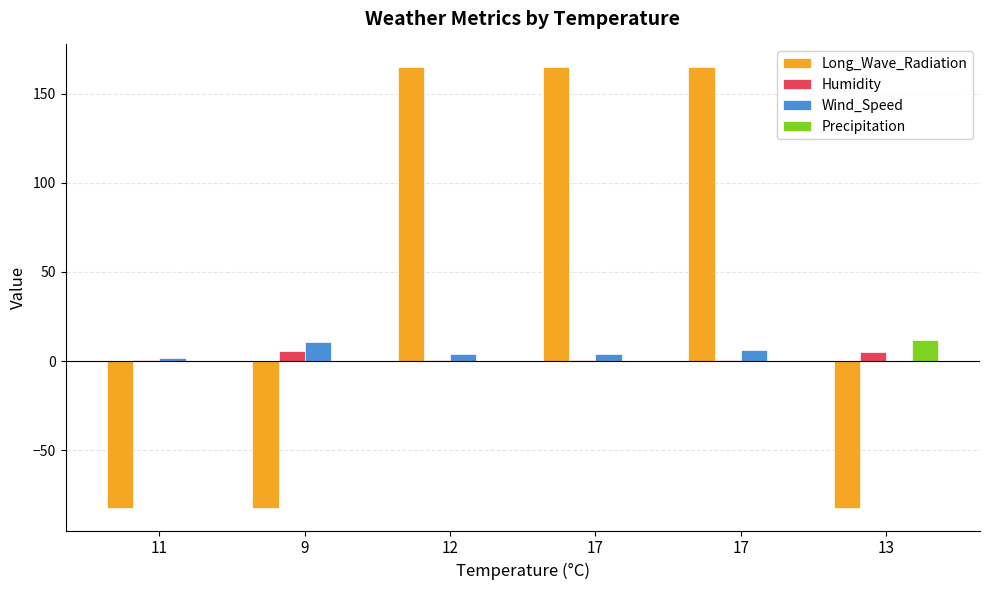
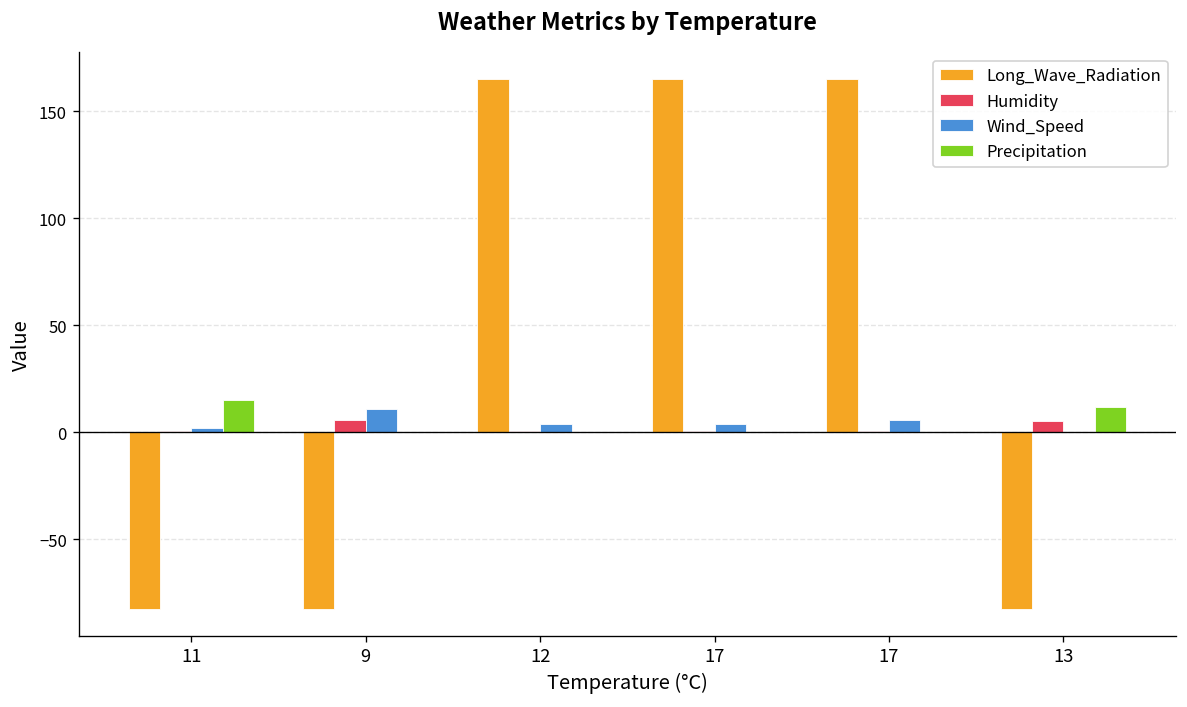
Precipitation, 11: 0 -> 15
